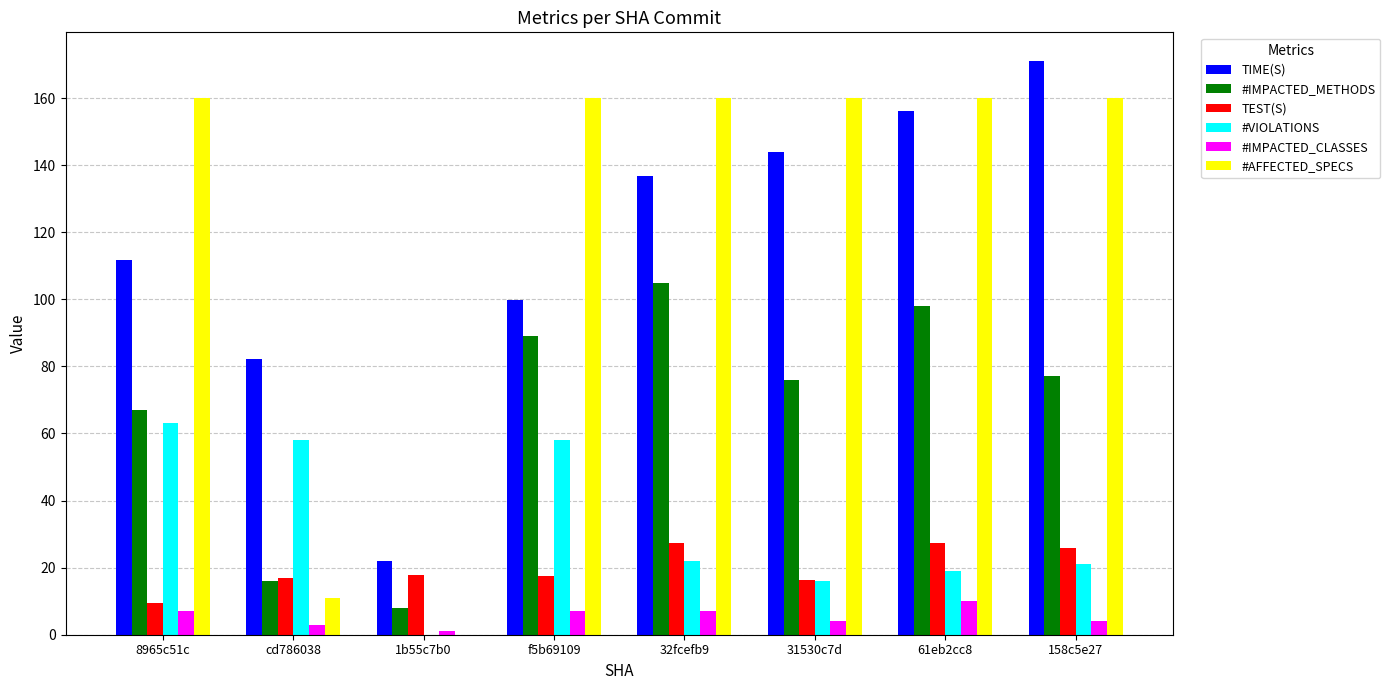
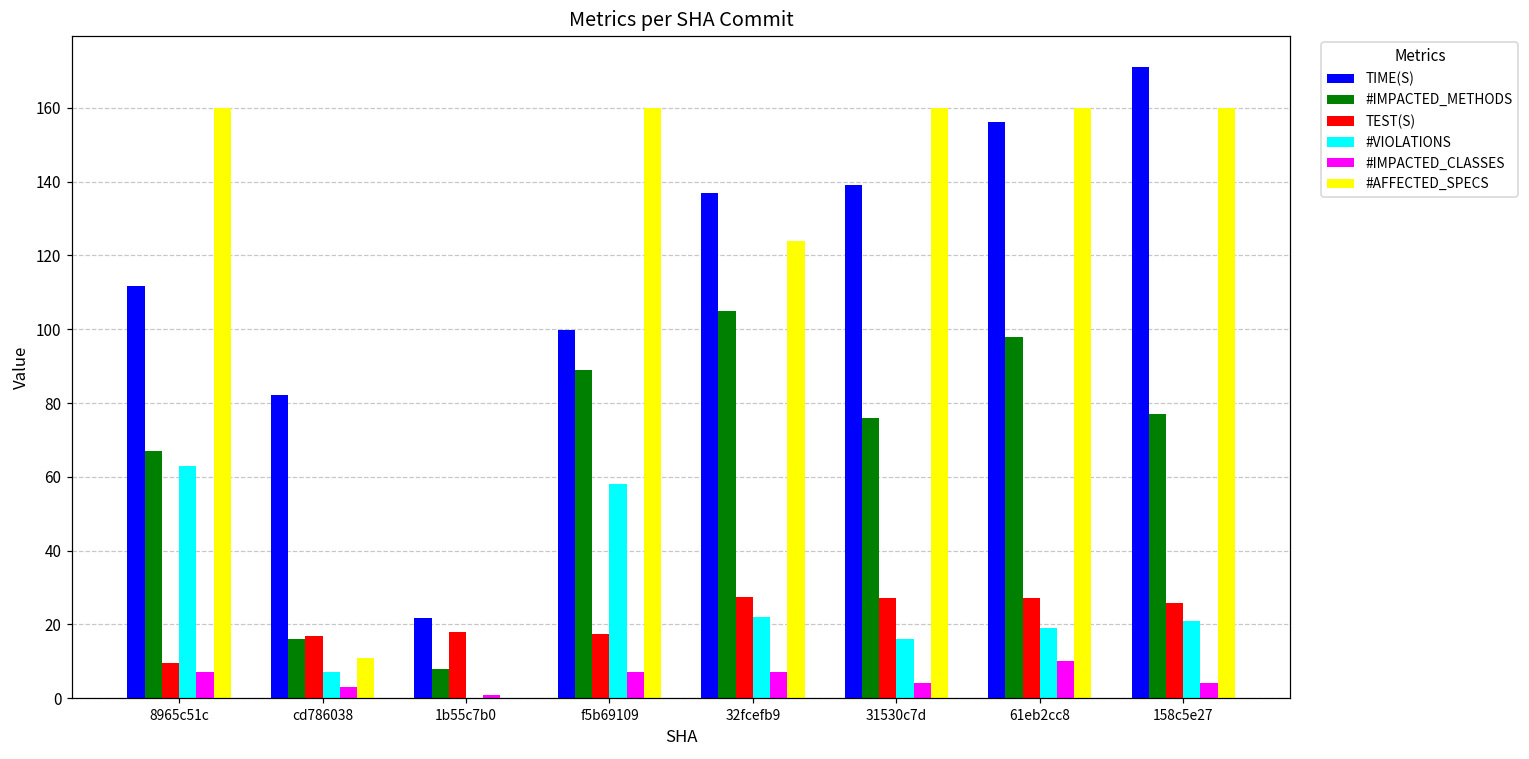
#VIOLATIONS, cd786038: 58 -> 7
#AFFECTED_SPECS, 32fcefb9: 160 -> 124
TIME(S), 31530c7d: 144 -> 139
TEST(S), 31530c7d: 16 -> 27
